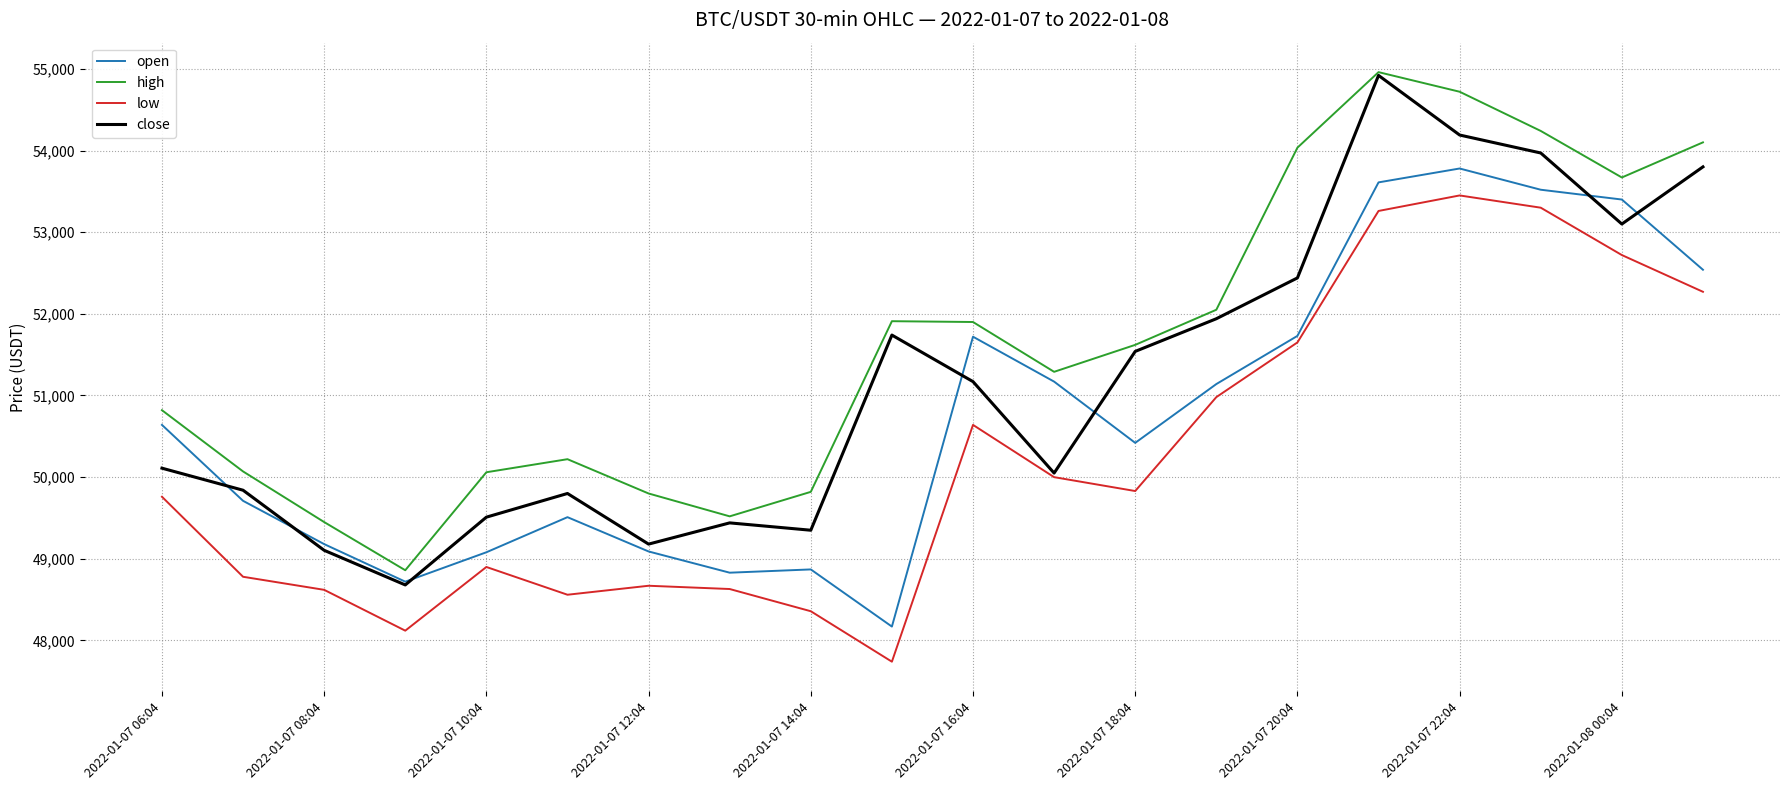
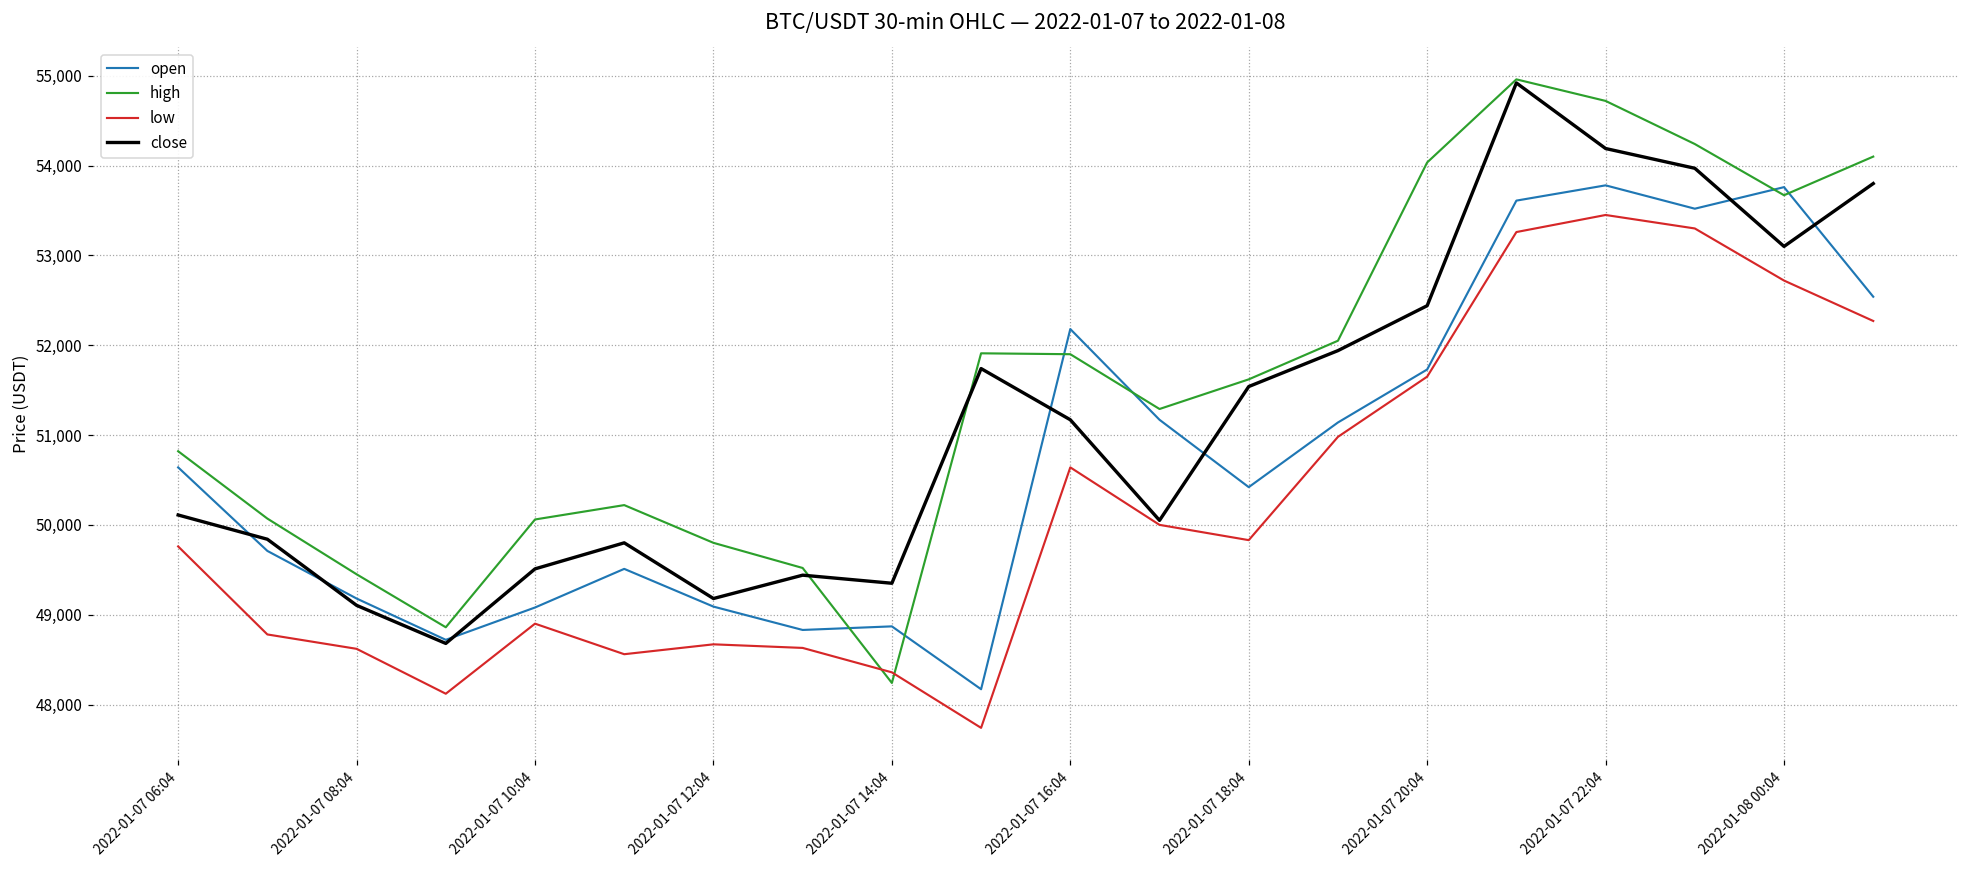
high, 2022-01-07 14:04: 49,800 -> 48,200
open, 2022-01-07 16:04: 51,700 -> 52,200
open, 2022-01-08 00:04: 53,400 -> 53,800
